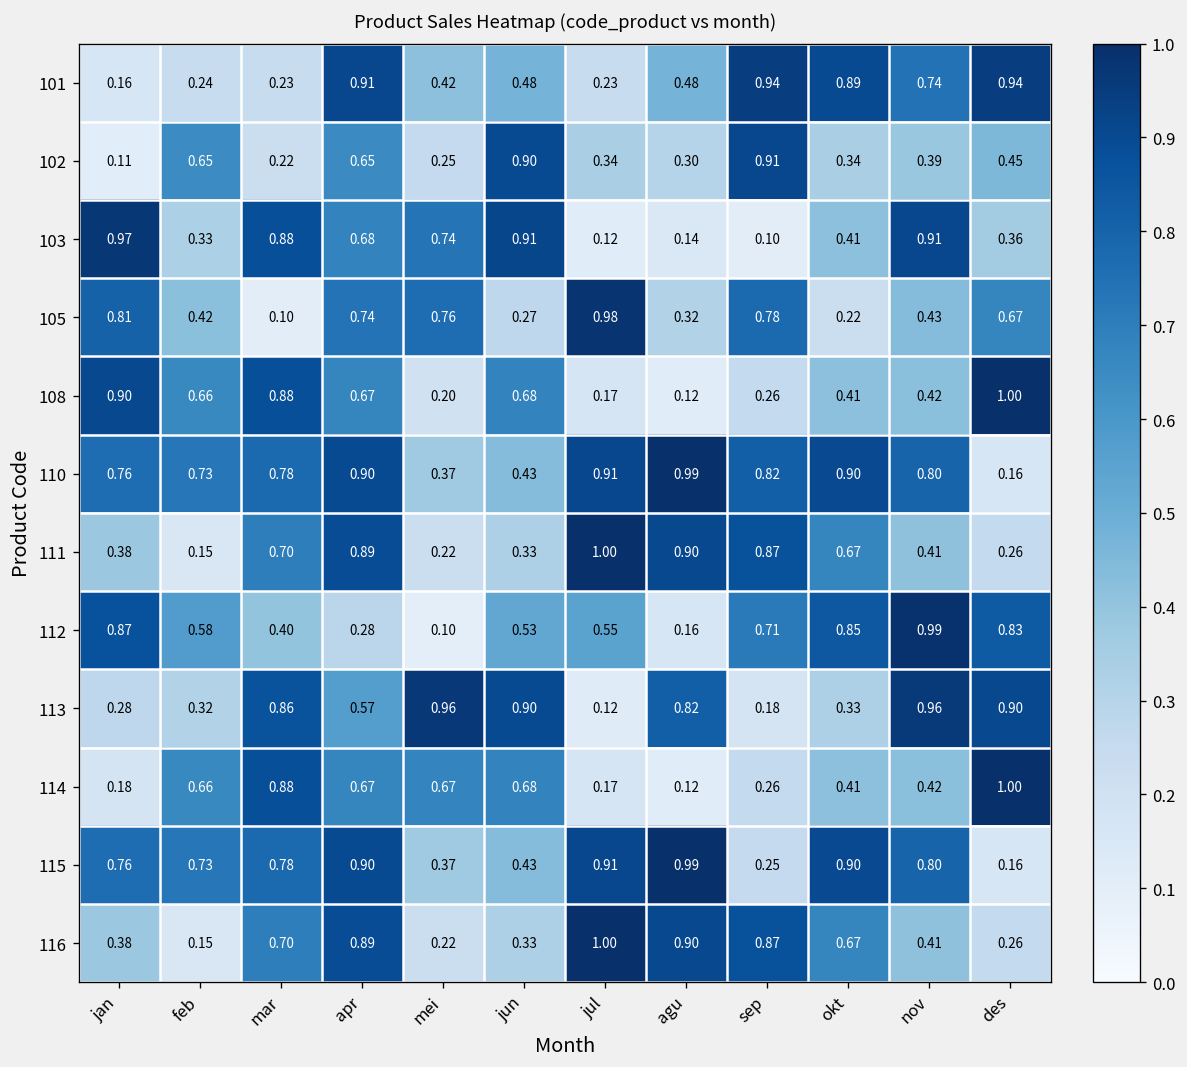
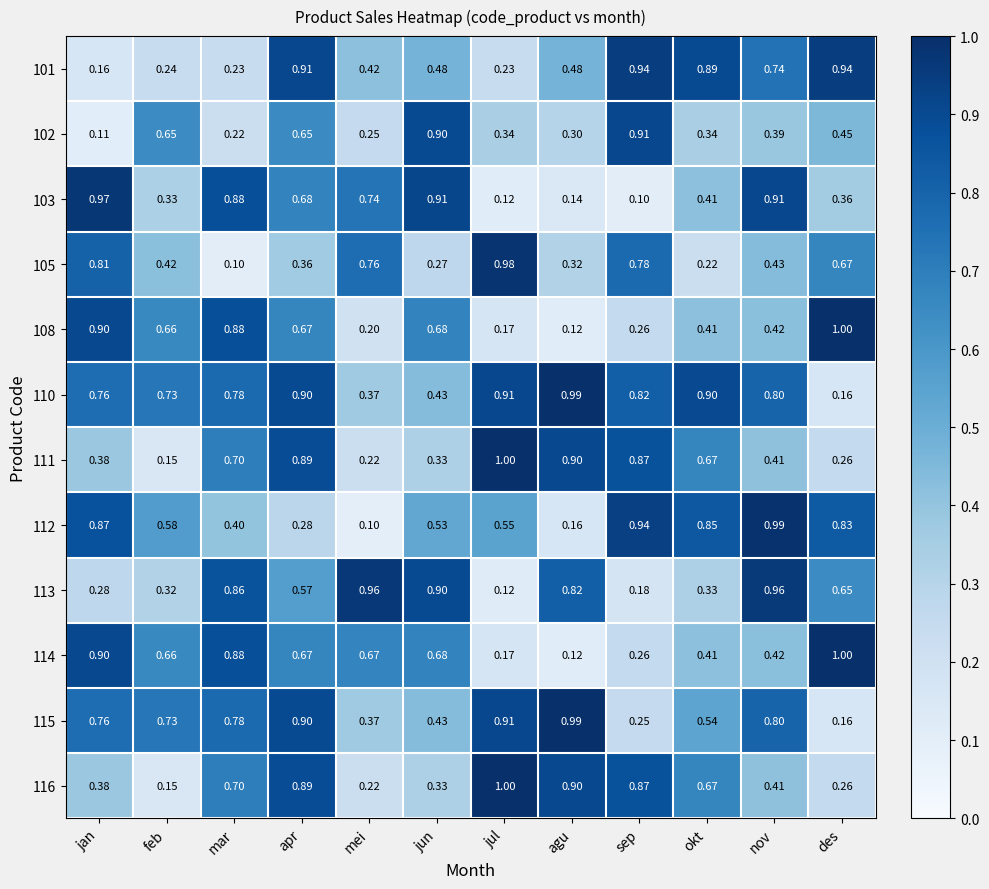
105, apr: 0.74 -> 0.36
112, sep: 0.71 -> 0.94
113, des: 0.90 -> 0.65
114, jan: 0.18 -> 0.90
115, okt: 0.90 -> 0.54
